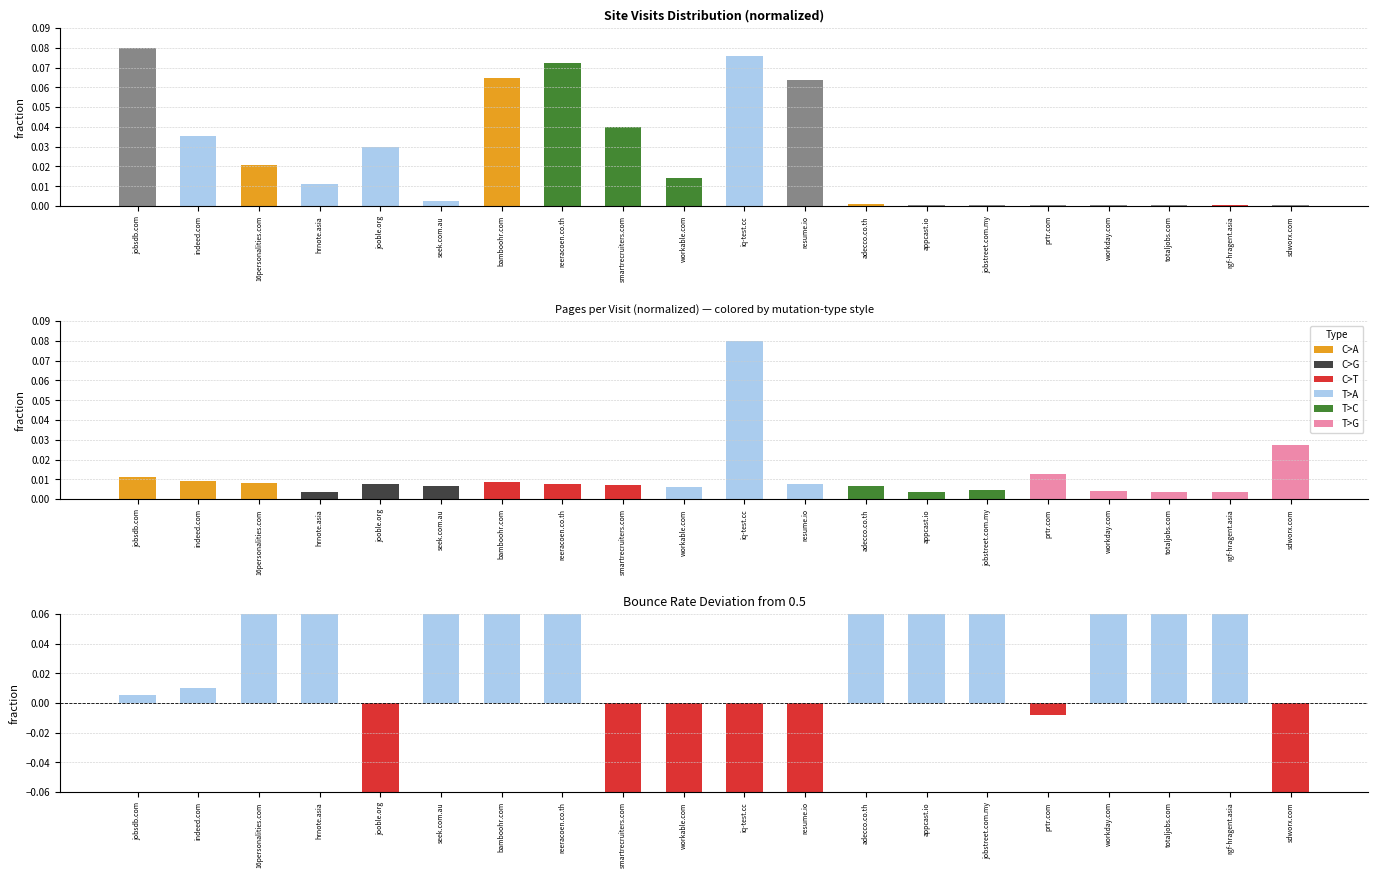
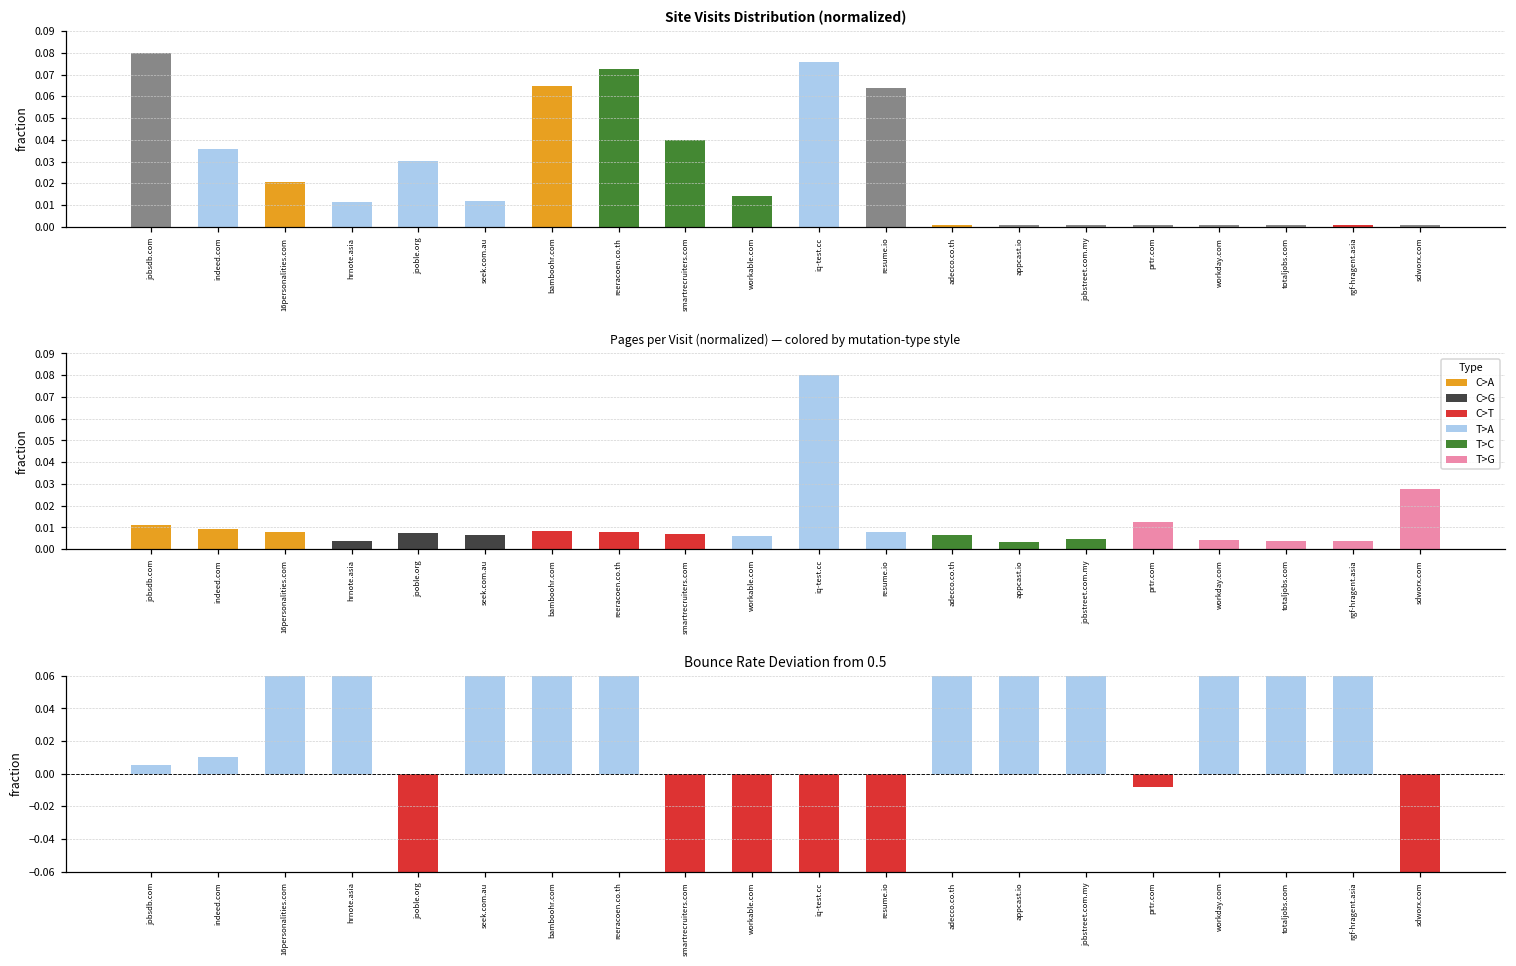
Site Visits Distribution (normalized), seek.com.au: 0.002 -> 0.012
